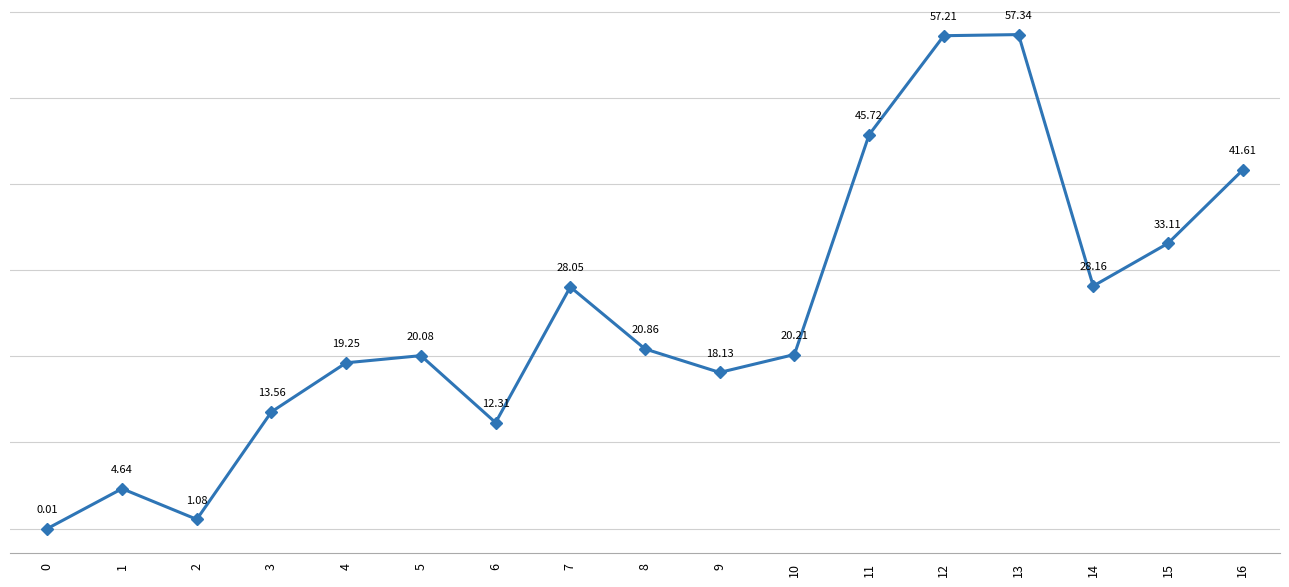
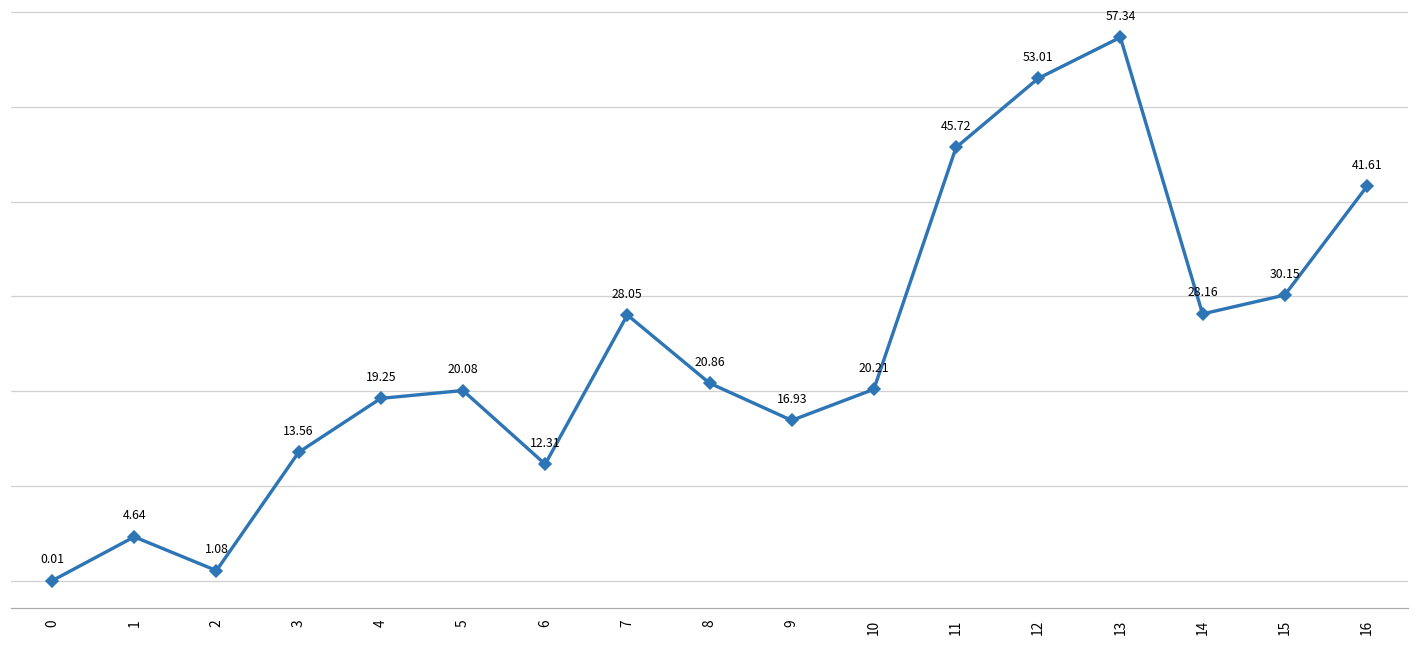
9: 18.13 -> 16.93
12: 57.21 -> 53.01
15: 33.11 -> 30.15
